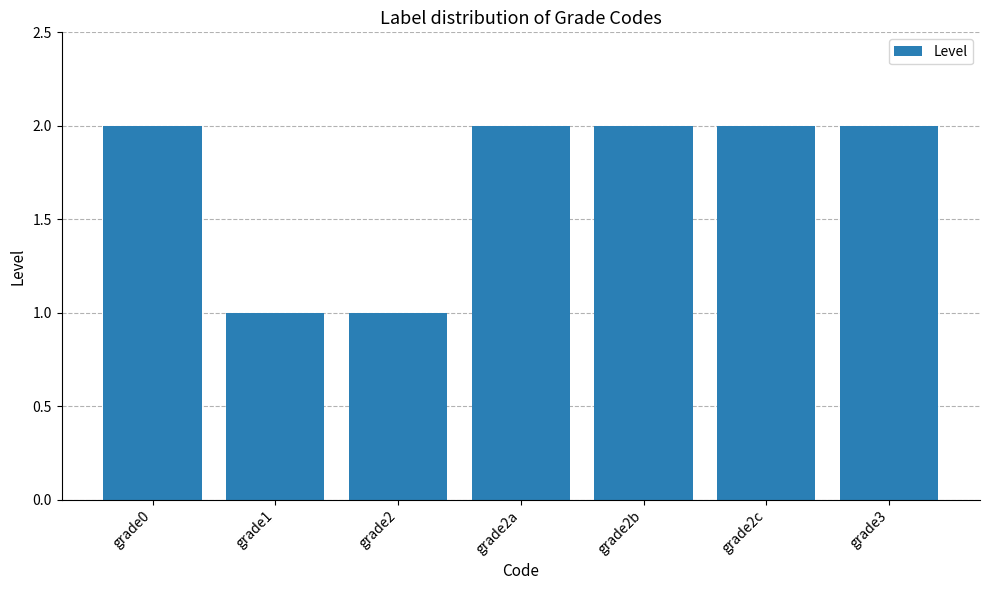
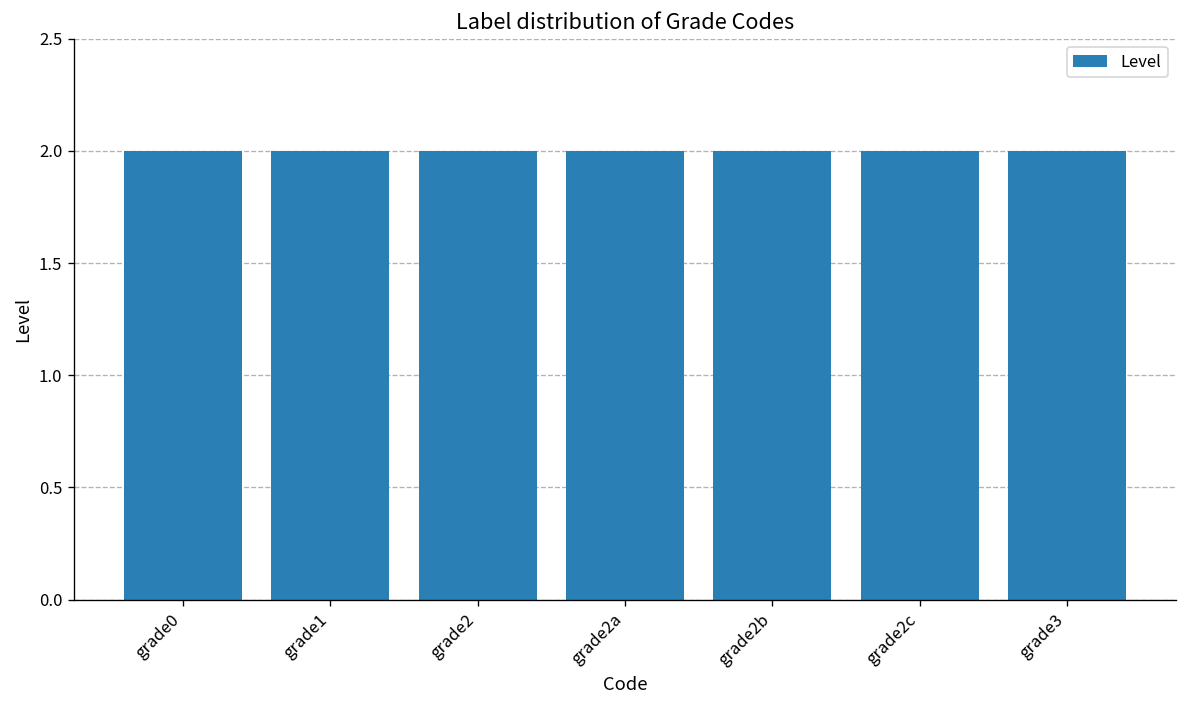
grade1: 1 -> 2
grade2: 1 -> 2
